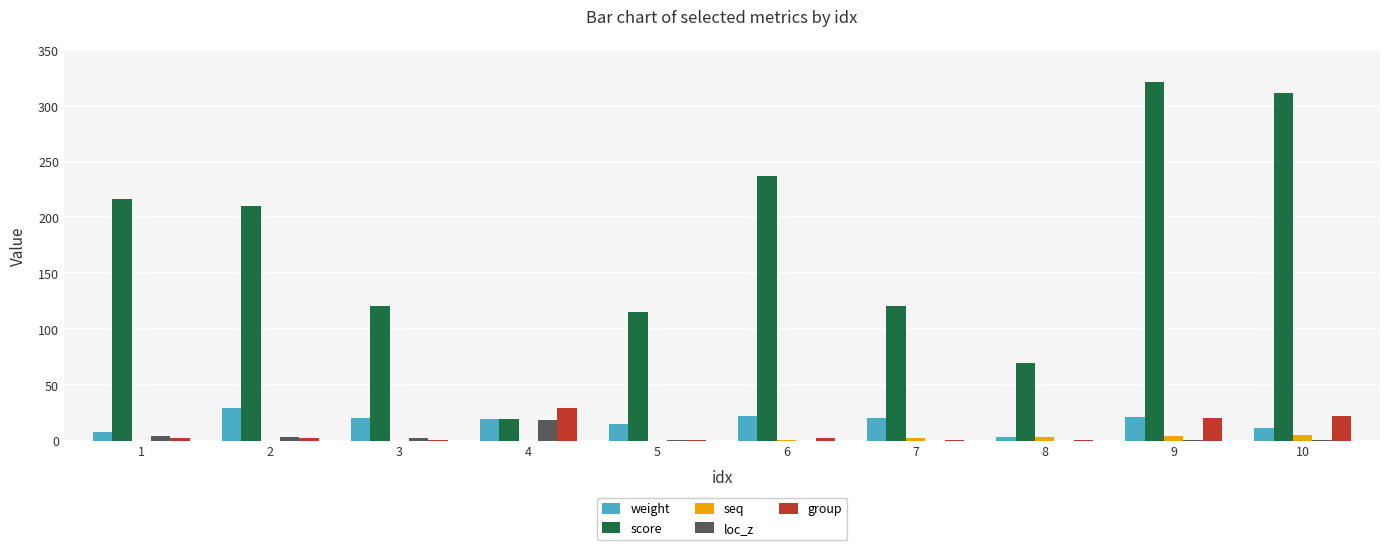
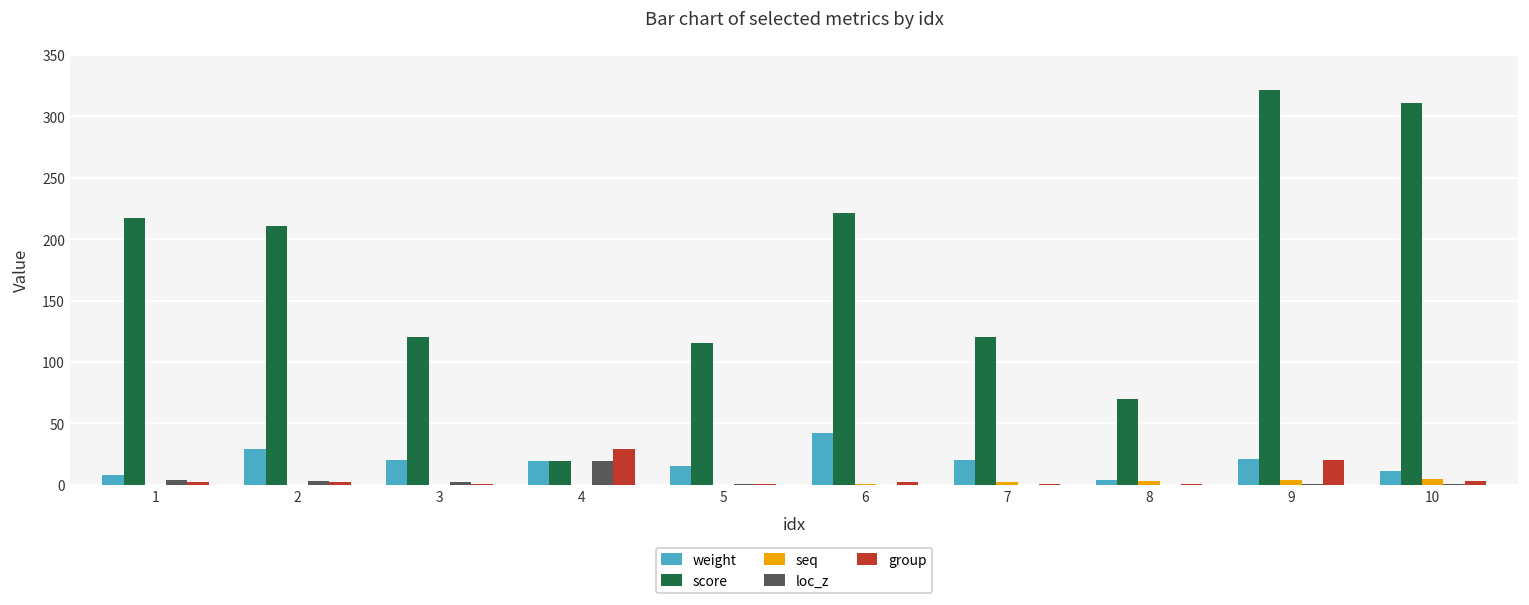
weight, 6: 22 -> 42
score, 6: 237 -> 222
group, 10: 22 -> 3
